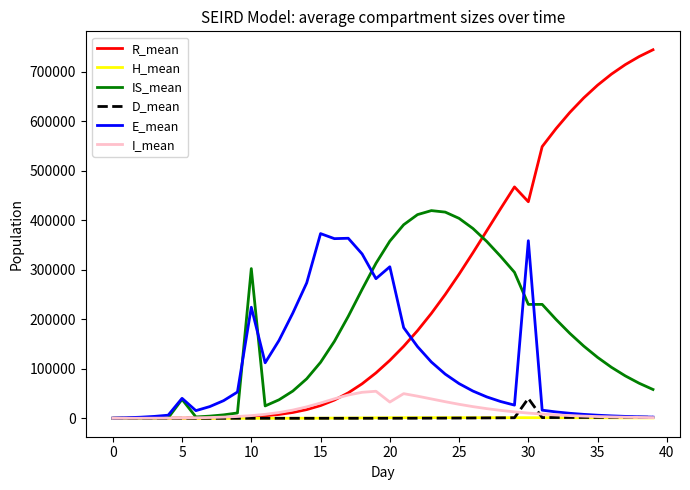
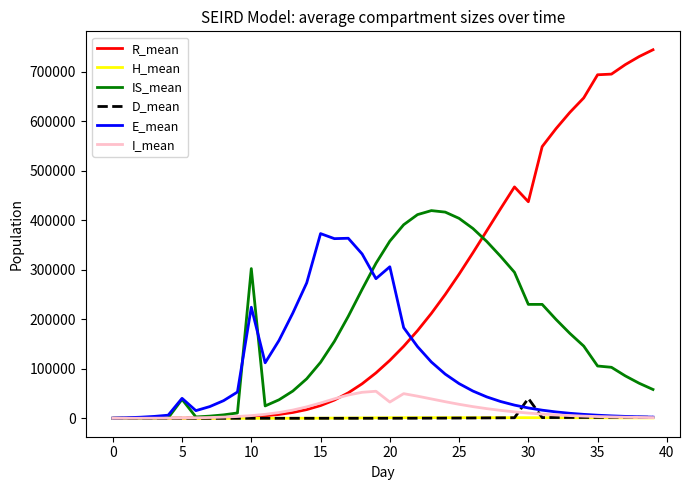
E_mean, 30: 360000 -> 20000
R_mean, 35: 670000 -> 690000
IS_mean, 35: 120000 -> 110000
